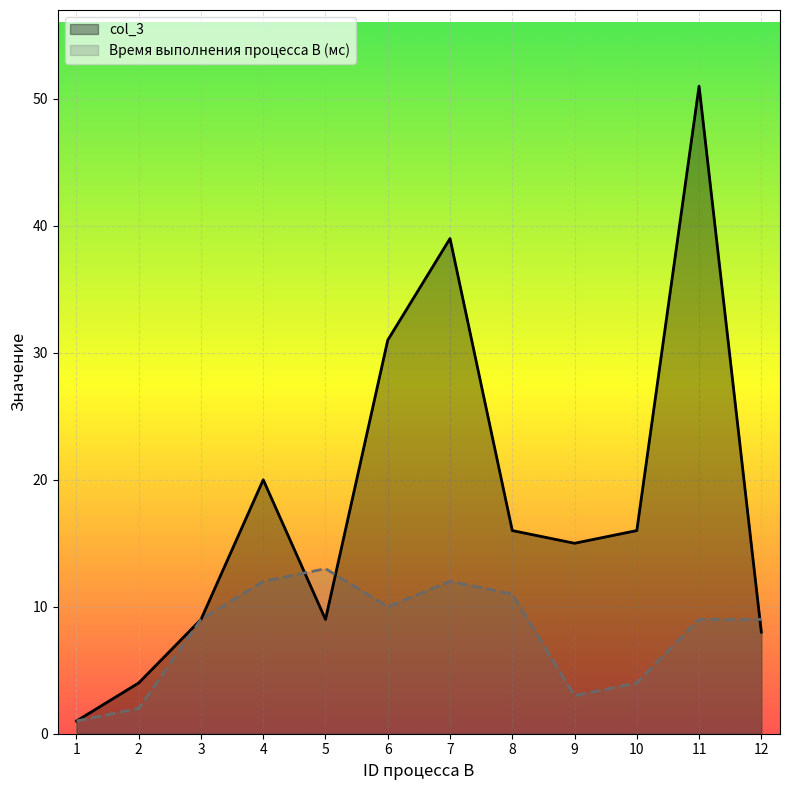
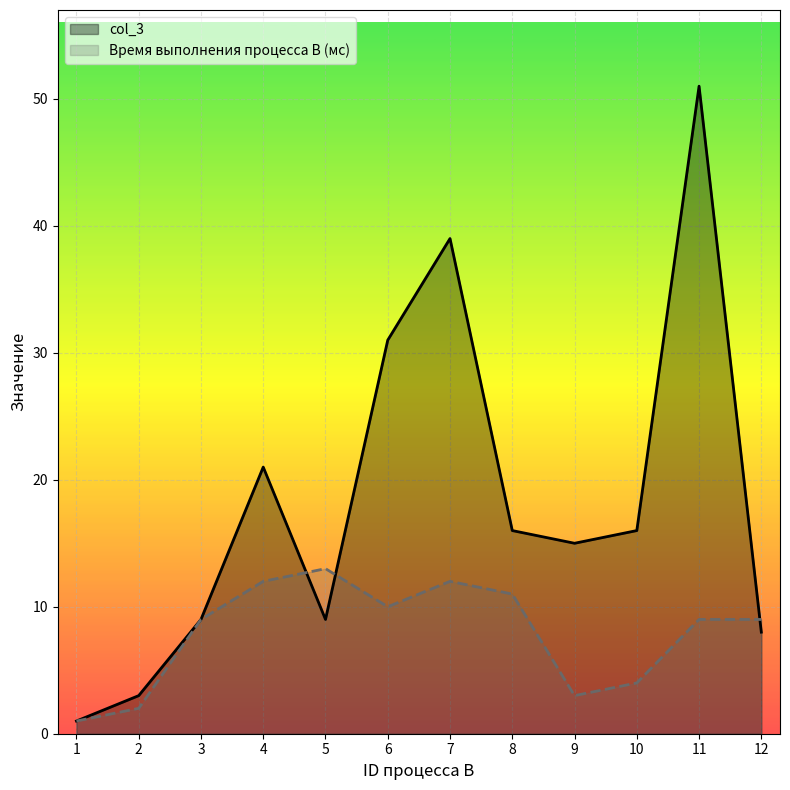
col_3, 2: 4 -> 3
col_3, 4: 20 -> 21
